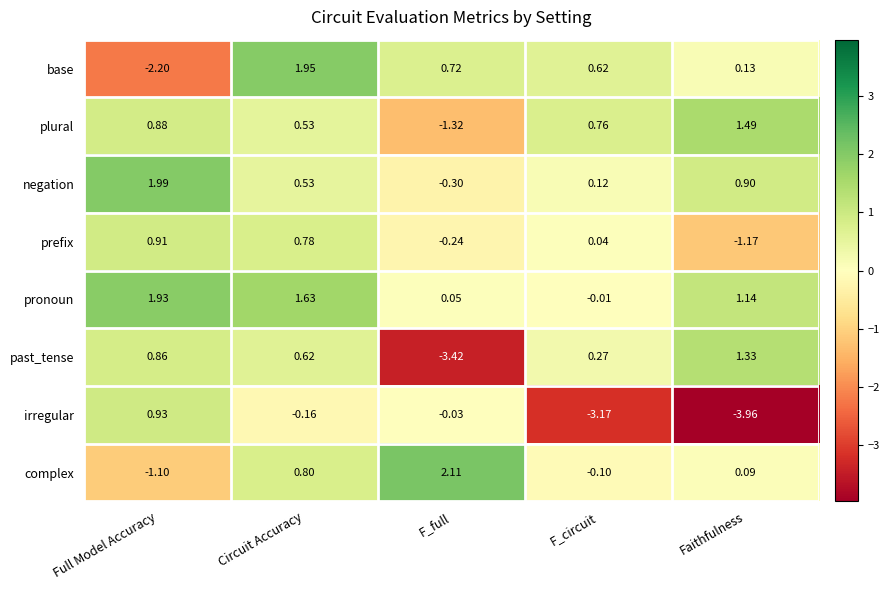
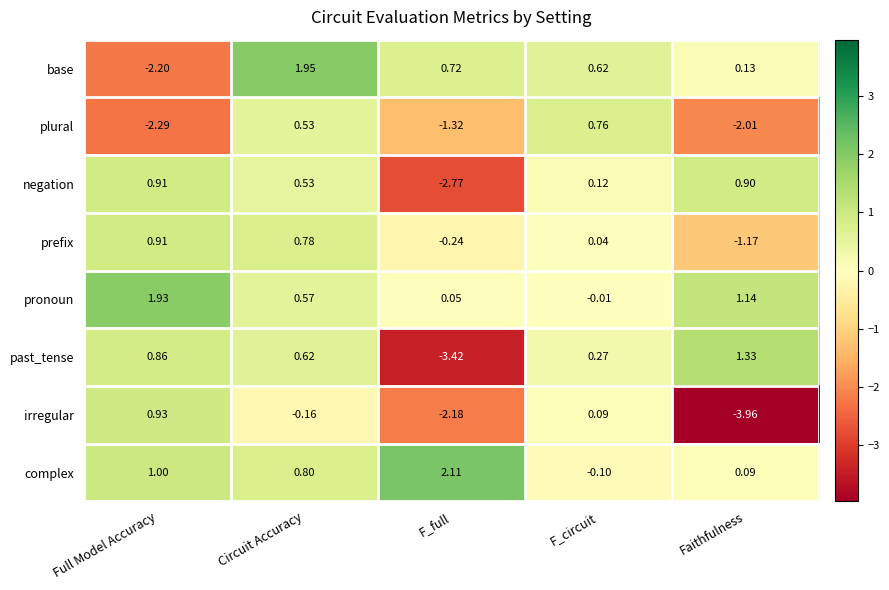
plural, Full Model Accuracy: 0.88 -> -2.29
plural, Faithfulness: 1.49 -> -2.01
negation, Full Model Accuracy: 1.99 -> 0.91
negation, F_full: -0.30 -> -2.77
pronoun, Circuit Accuracy: 1.63 -> 0.57
irregular, F_full: -0.03 -> -2.18
irregular, F_circuit: -3.17 -> 0.09
complex, Full Model Accuracy: -1.10 -> 1.00
